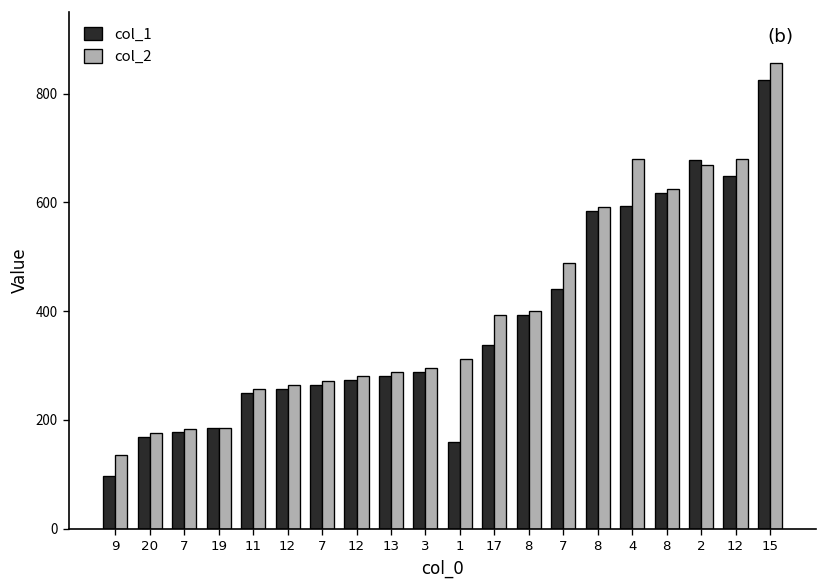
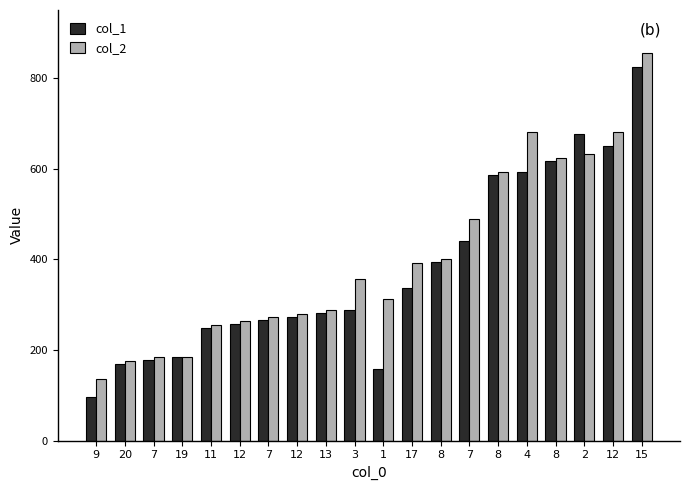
col_2, 3: 300 -> 360
col_2, 2: 670 -> 630
